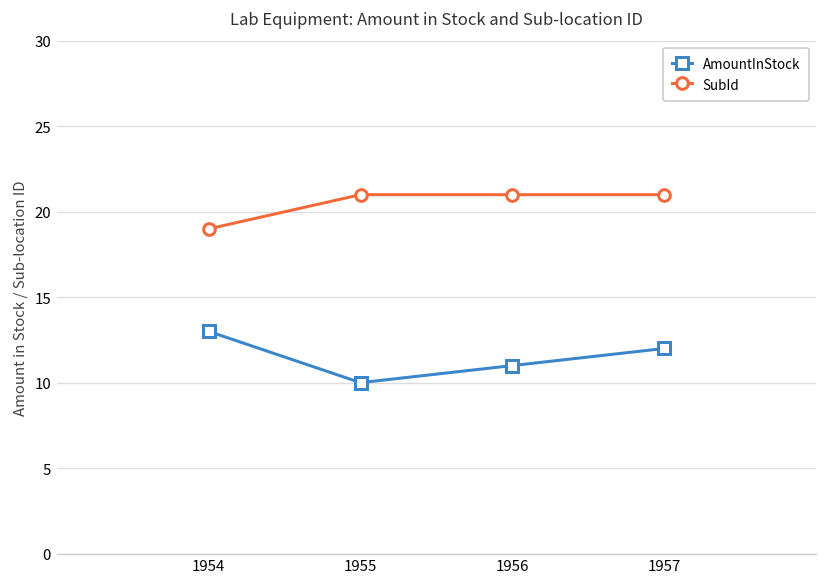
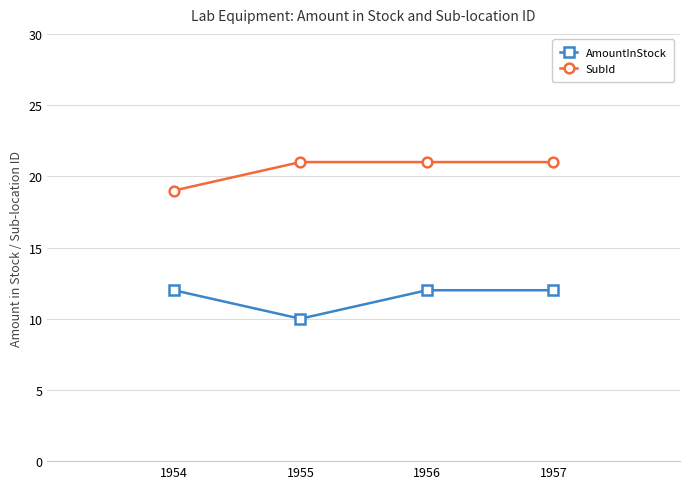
AmountInStock, 1954: 13 -> 12
AmountInStock, 1956: 11 -> 12
